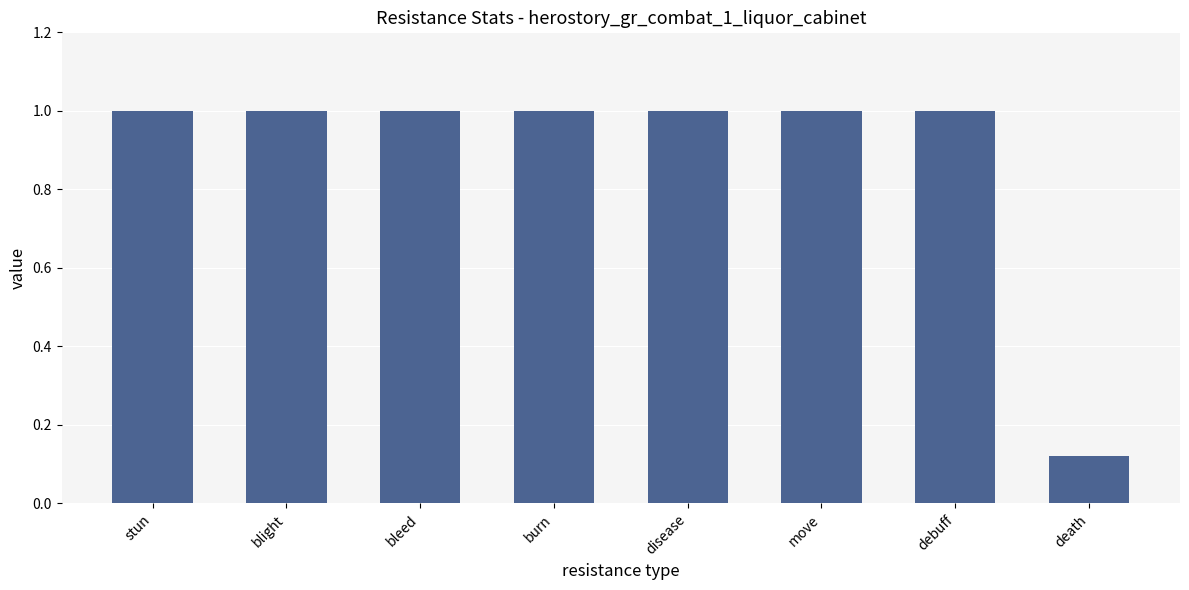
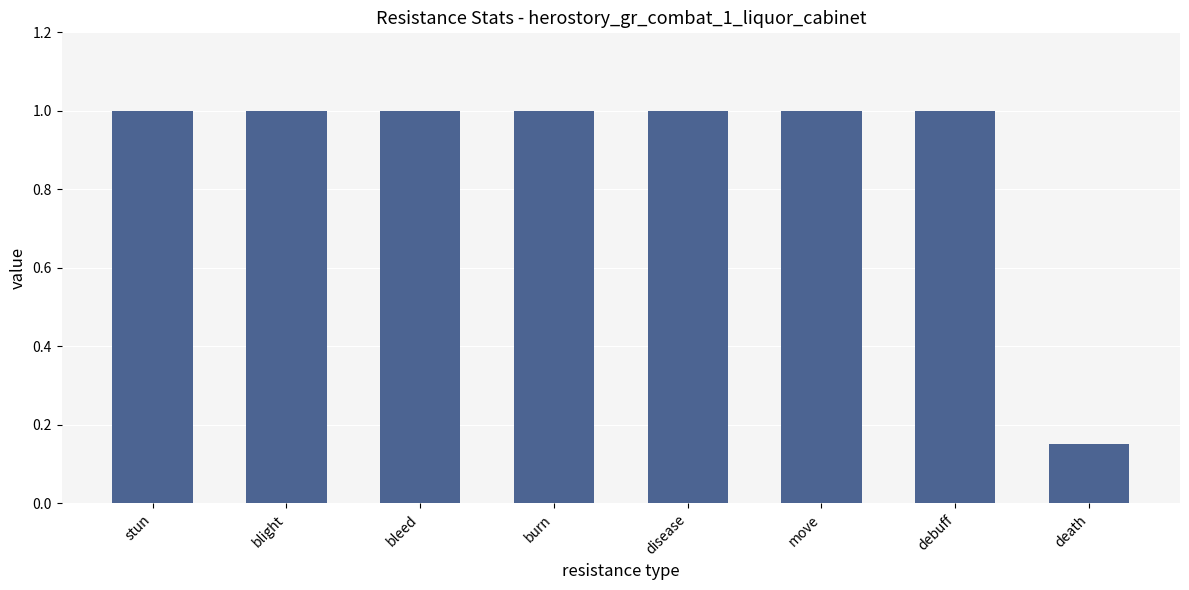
death: 0.12 -> 0.15
